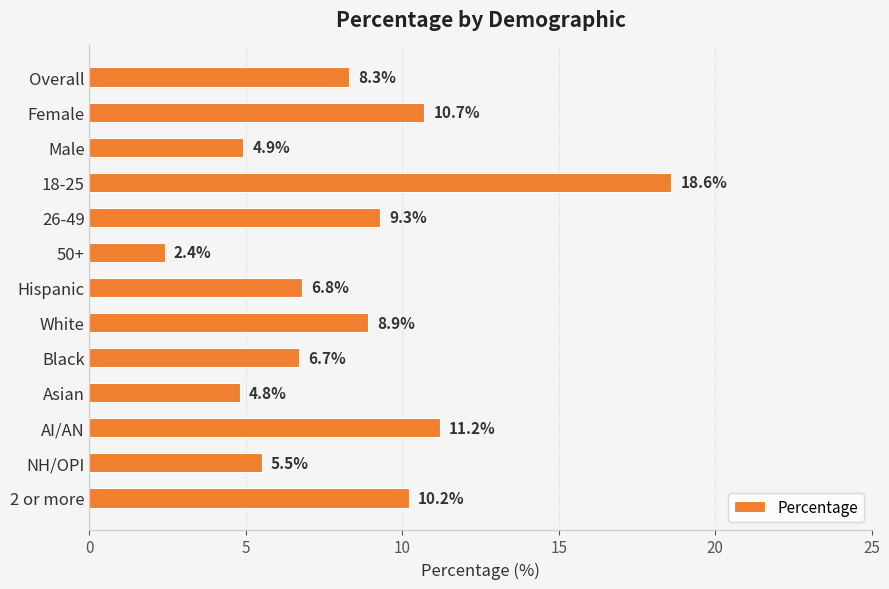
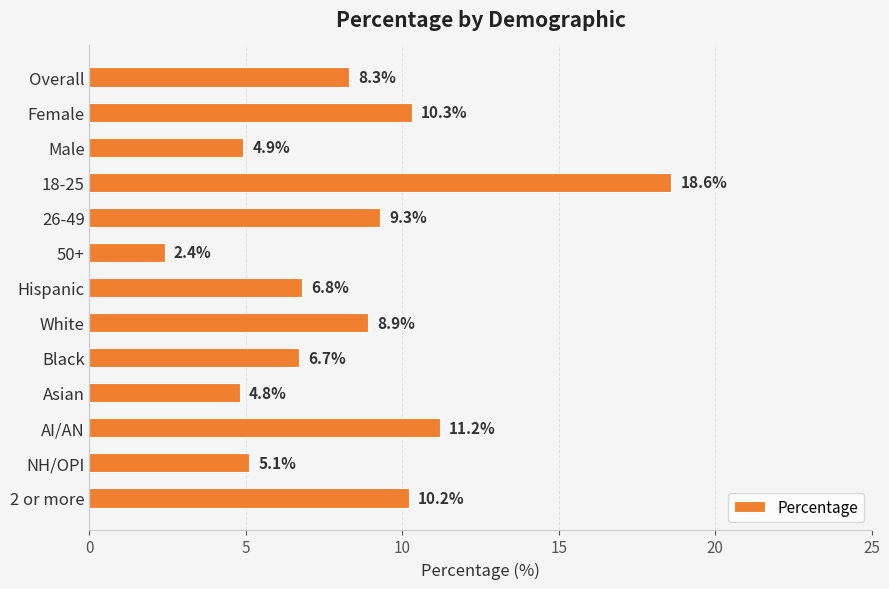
Female: 10.7% -> 10.3%
NH/OPI: 5.5% -> 5.1%
